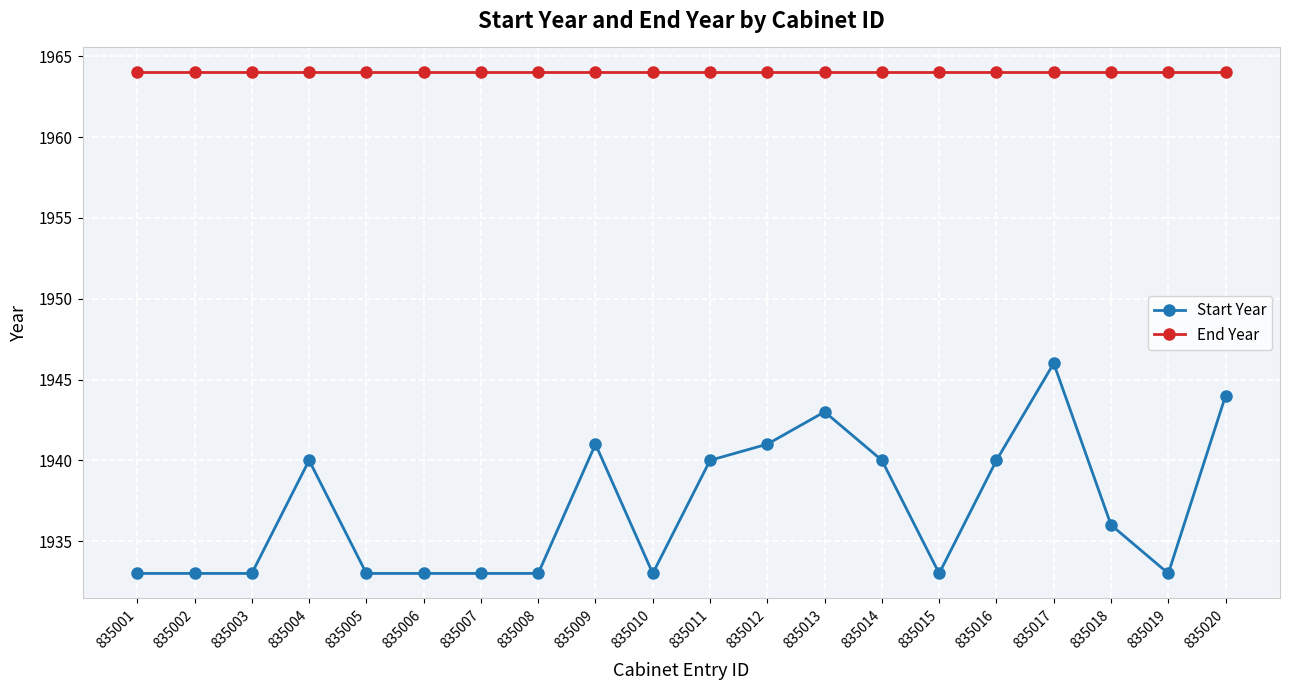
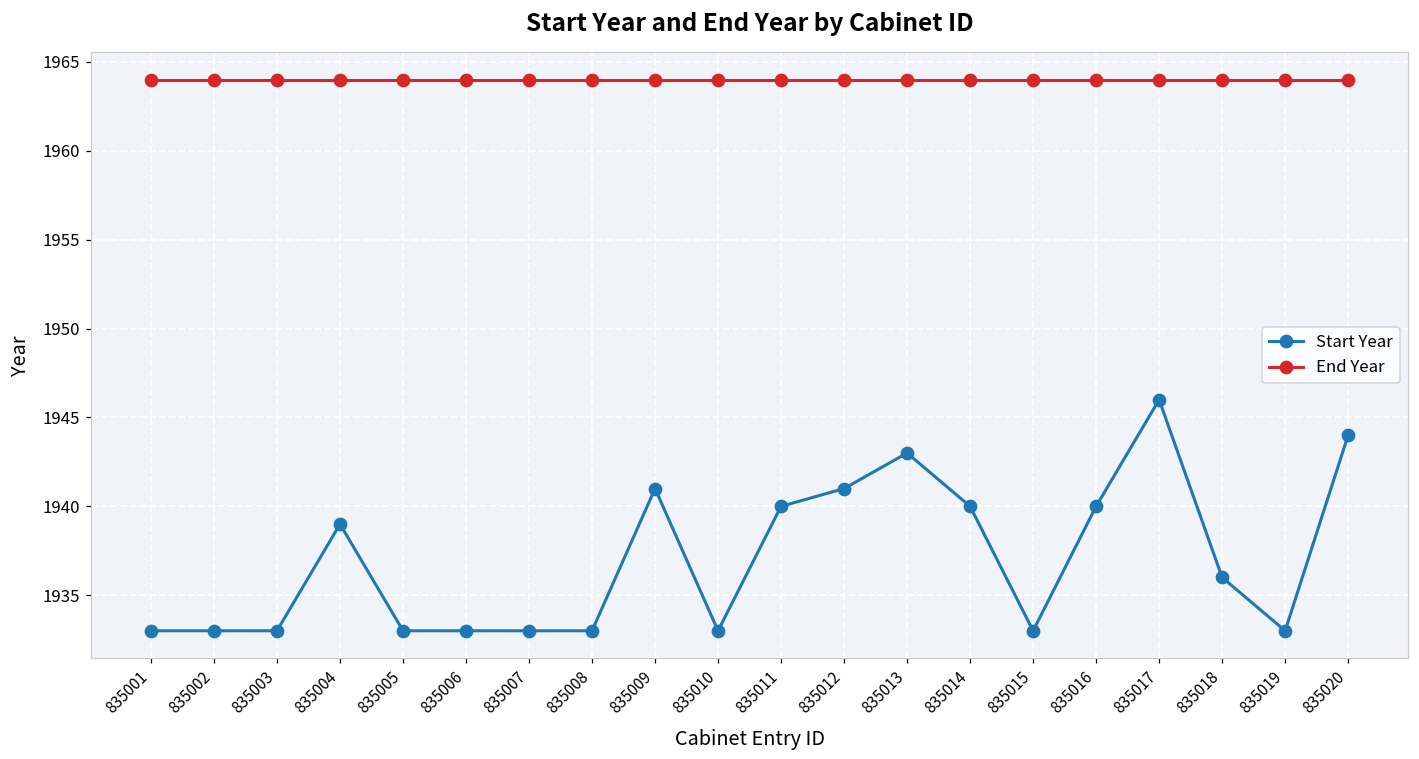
Start Year, 835004: 1940 -> 1939
